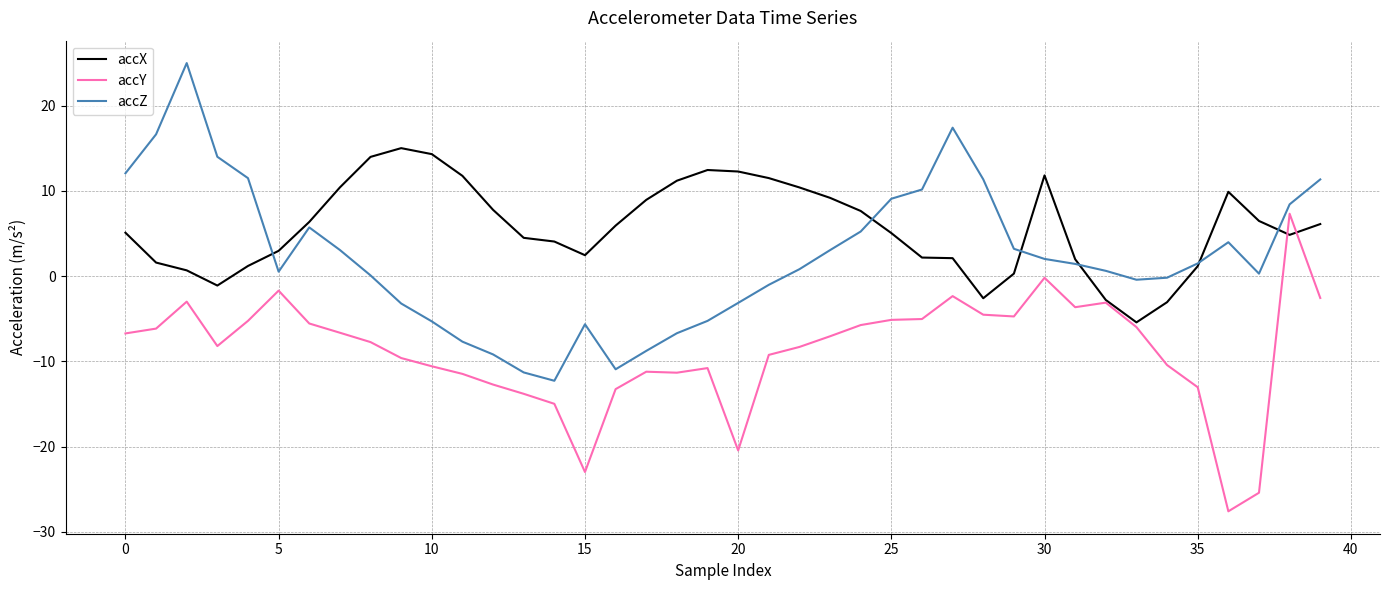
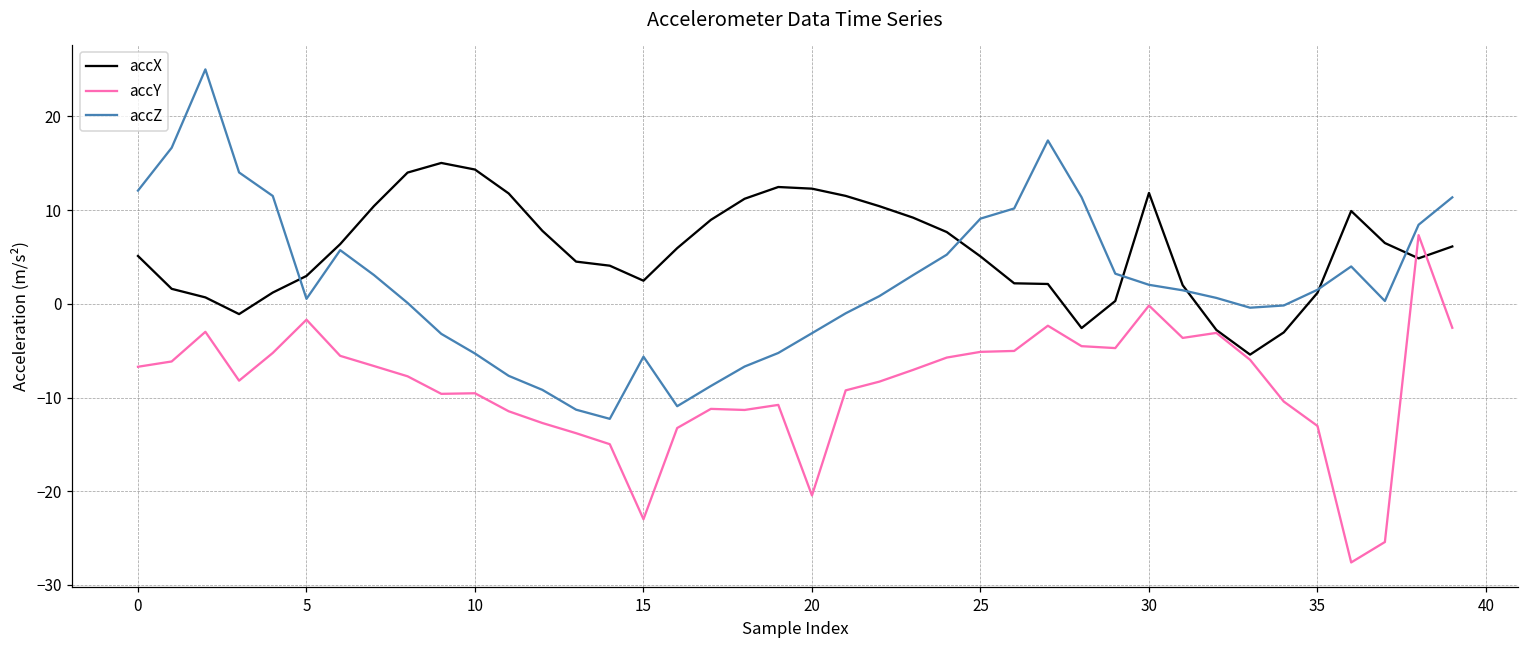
accY, 10: -11 -> -10
